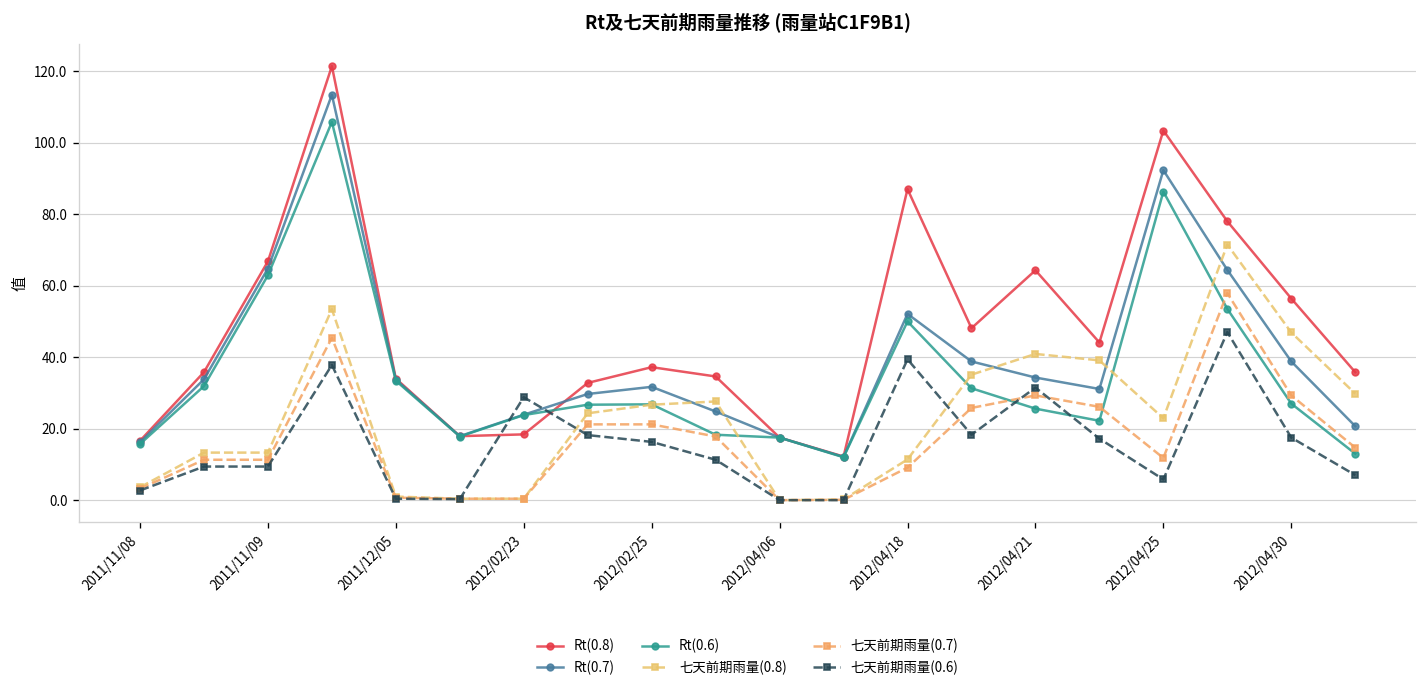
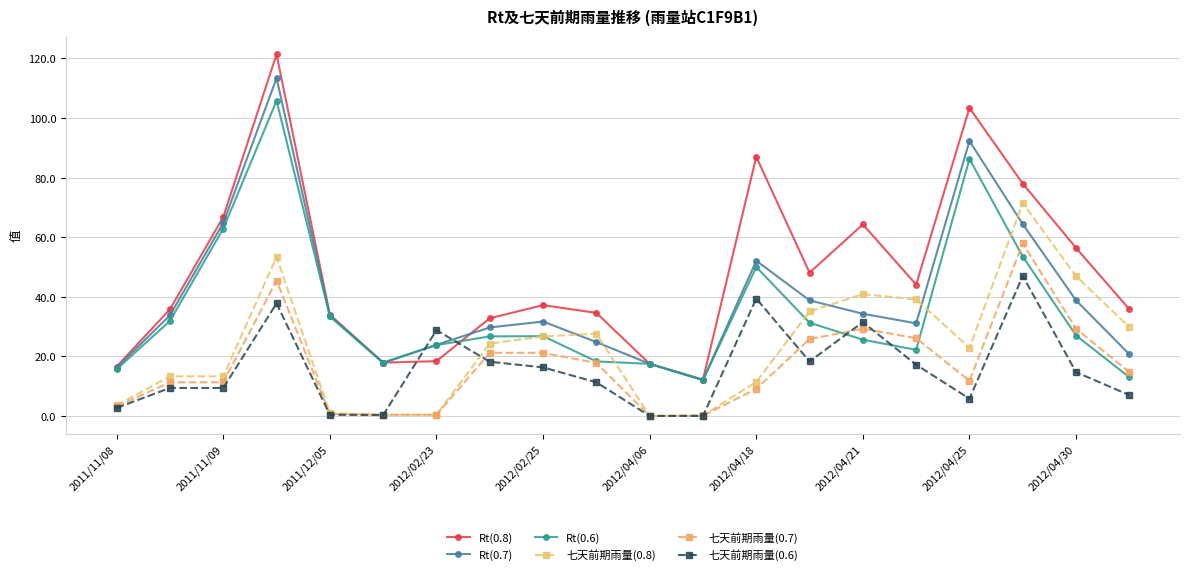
七天前期雨量(0.6), 2012/04/30: 18 -> 15
